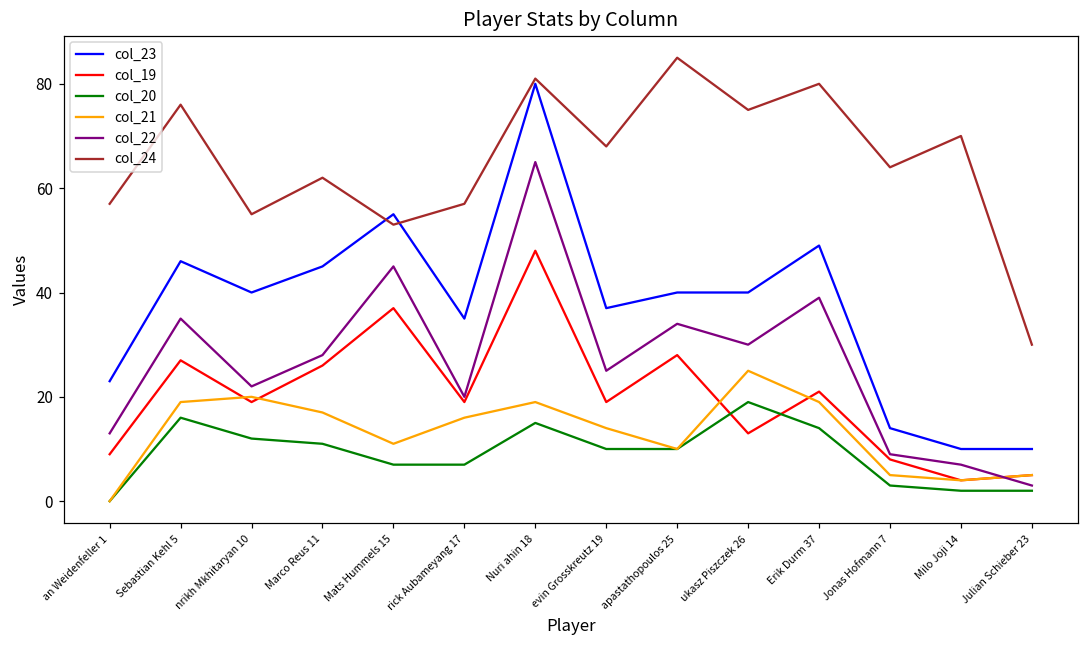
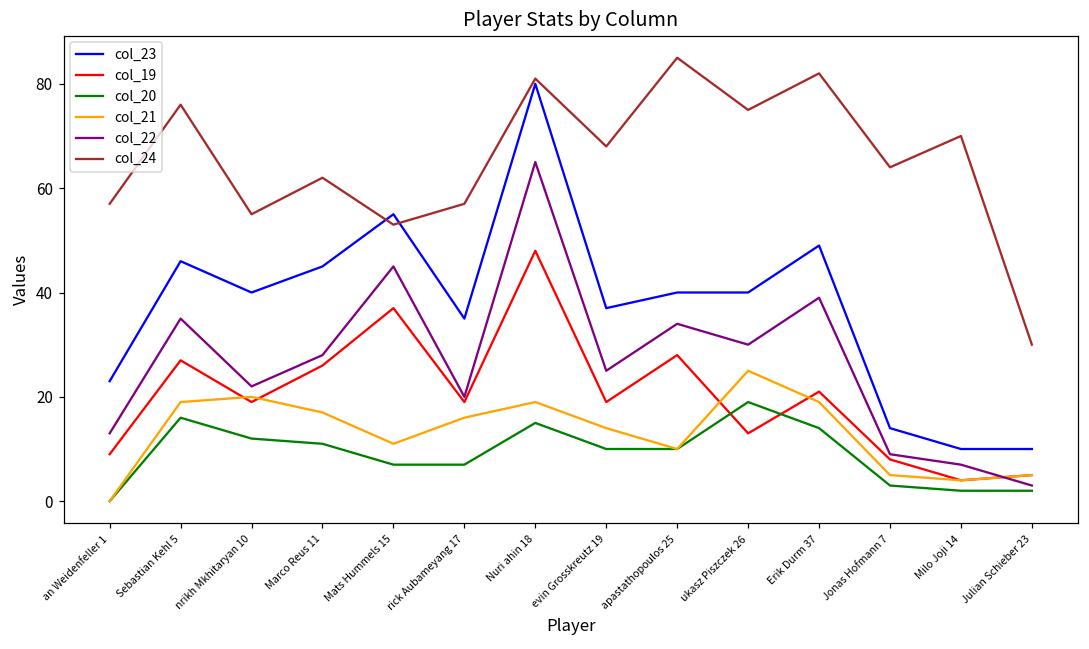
col_24, Erik Durm 37: 80 -> 82
